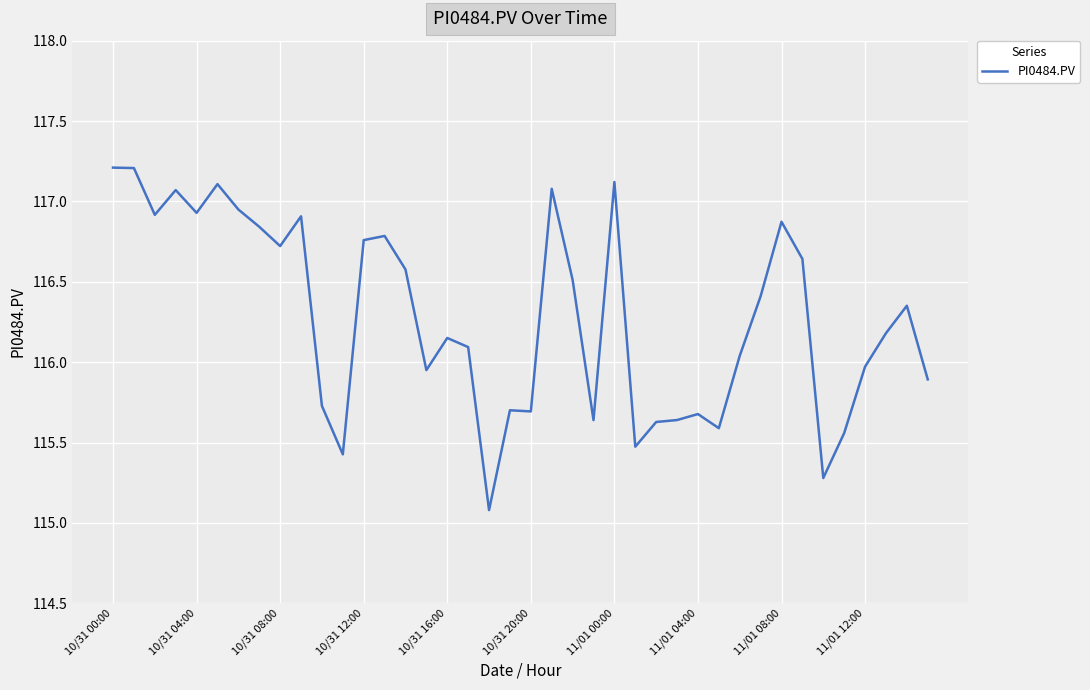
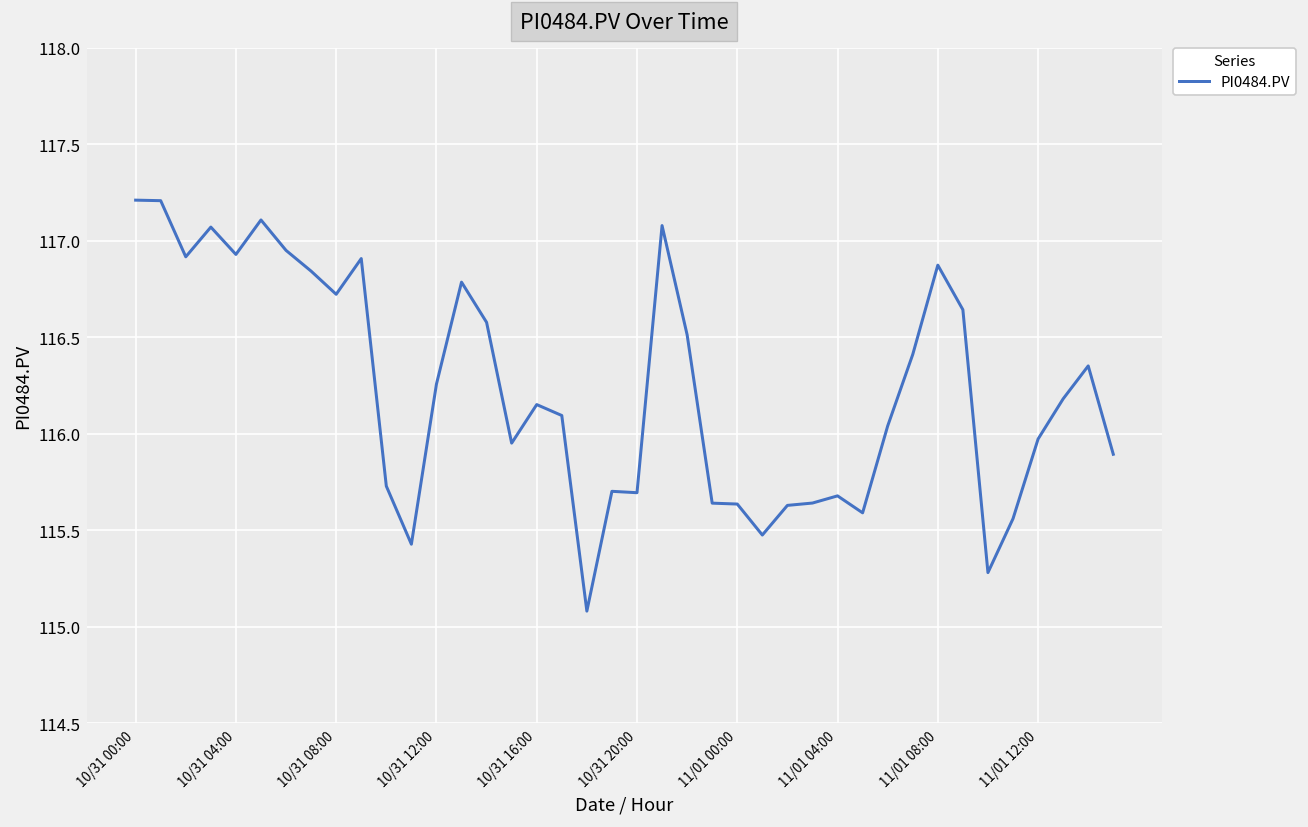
10/31 12:00: 116.76 -> 116.26
11/01 00:00: 117.12 -> 115.64
